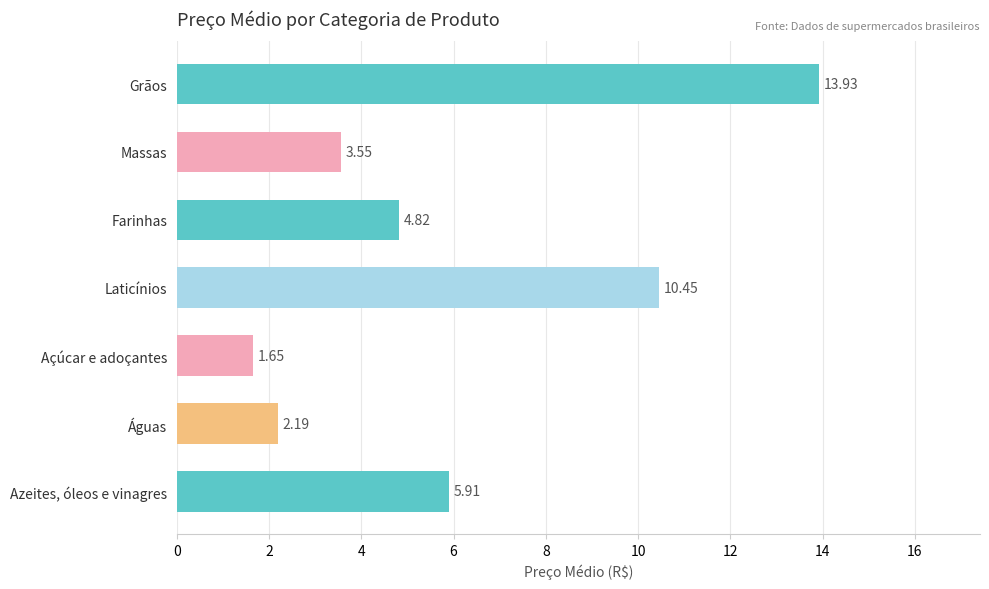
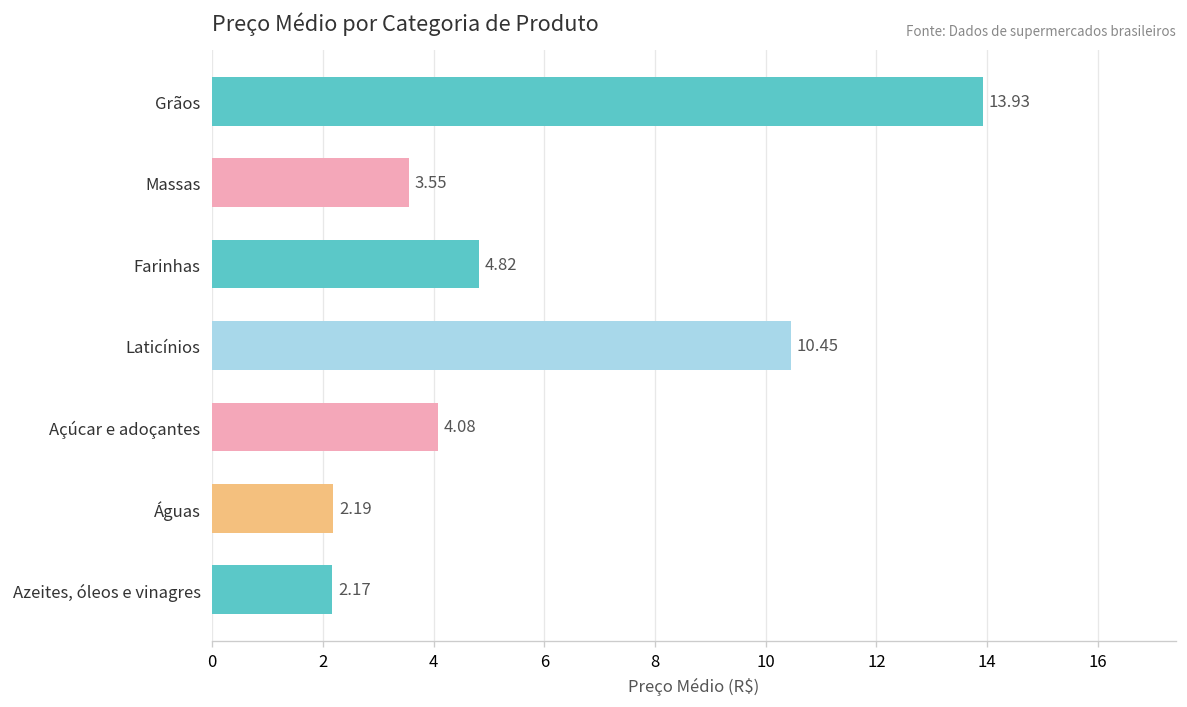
Açúcar e adoçantes: 1.65 -> 4.08
Azeites, óleos e vinagres: 5.91 -> 2.17
